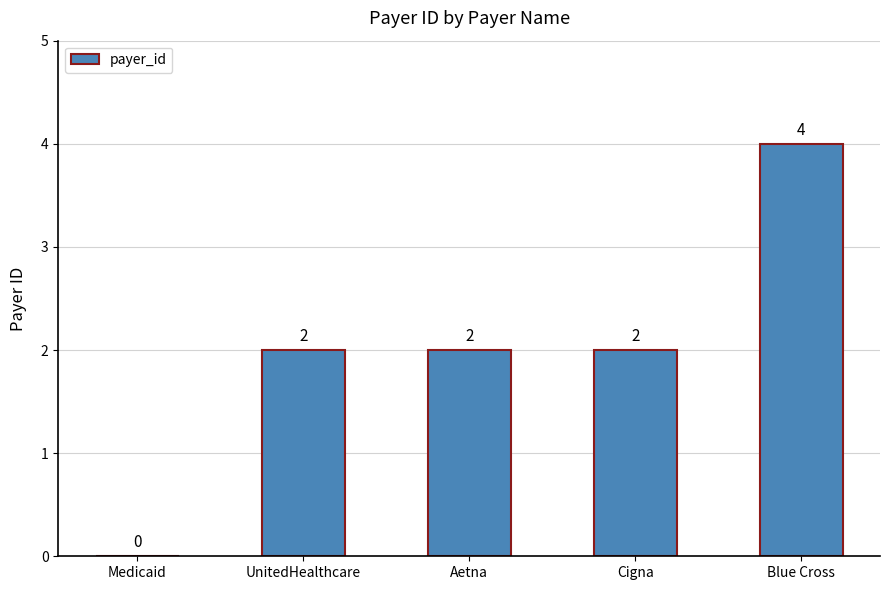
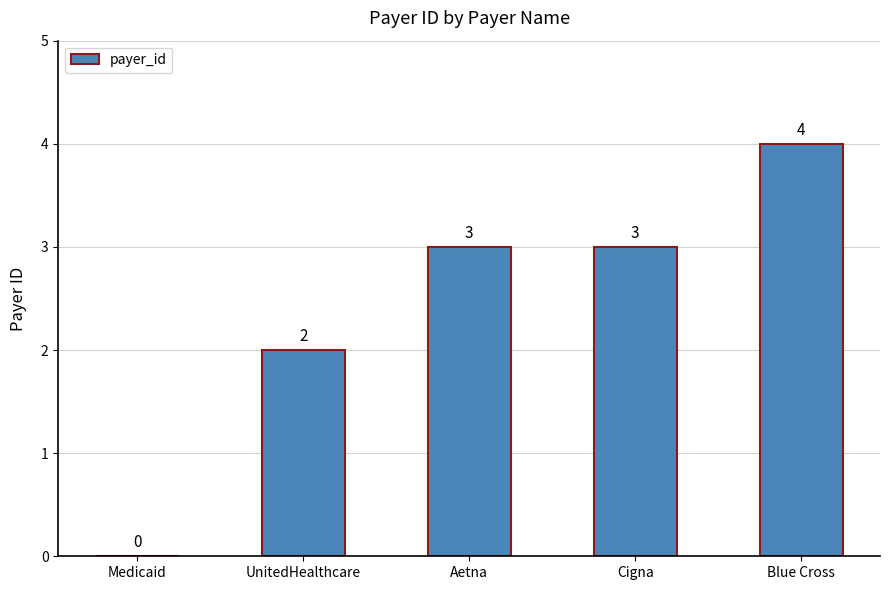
Aetna: 2 -> 3
Cigna: 2 -> 3
